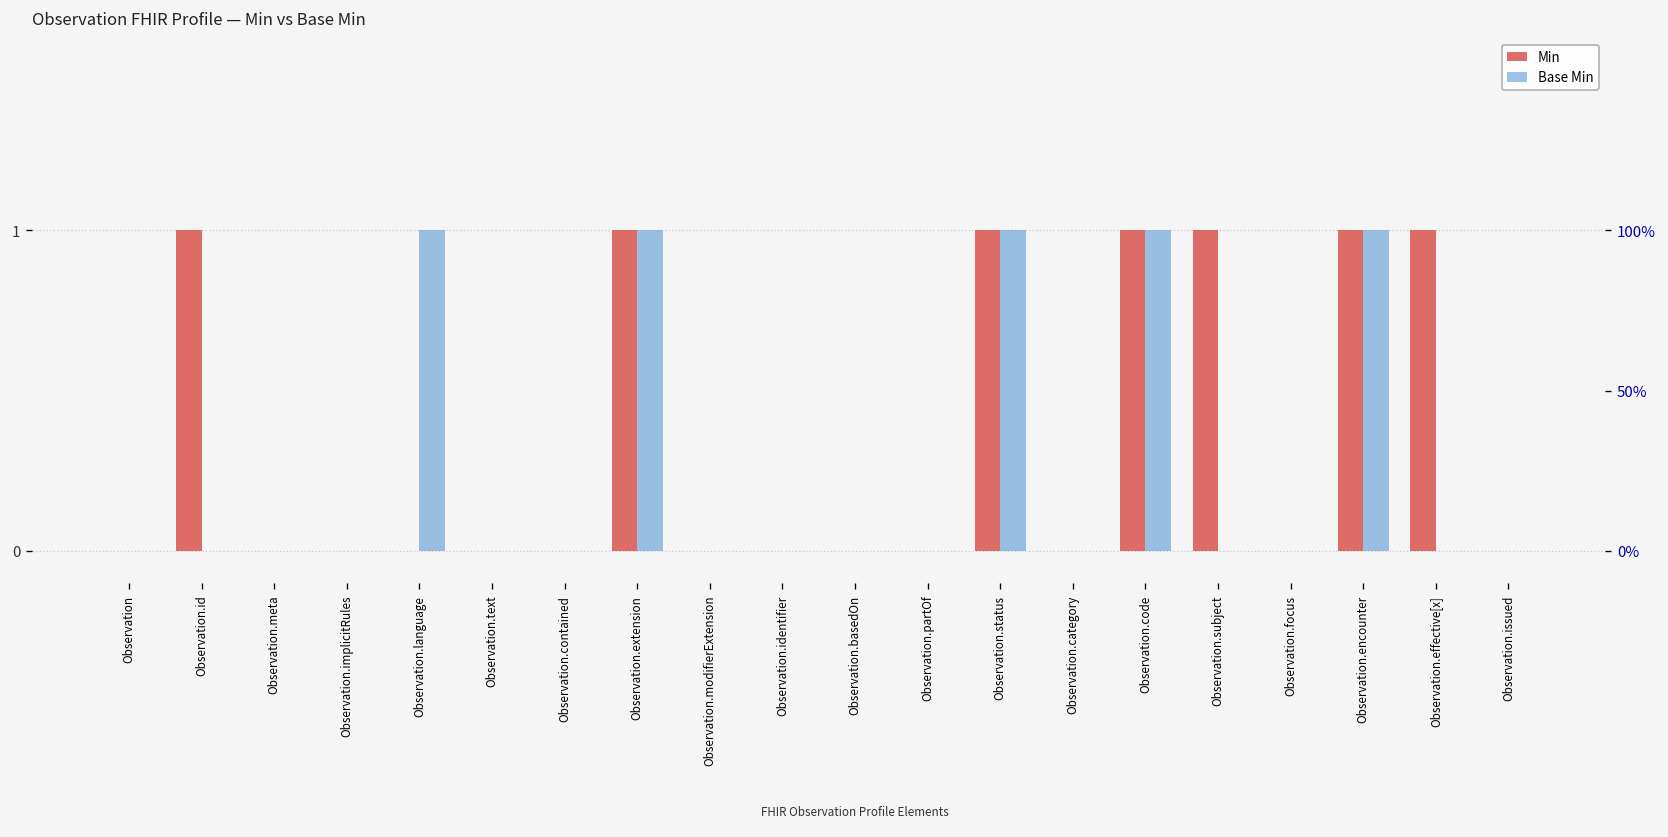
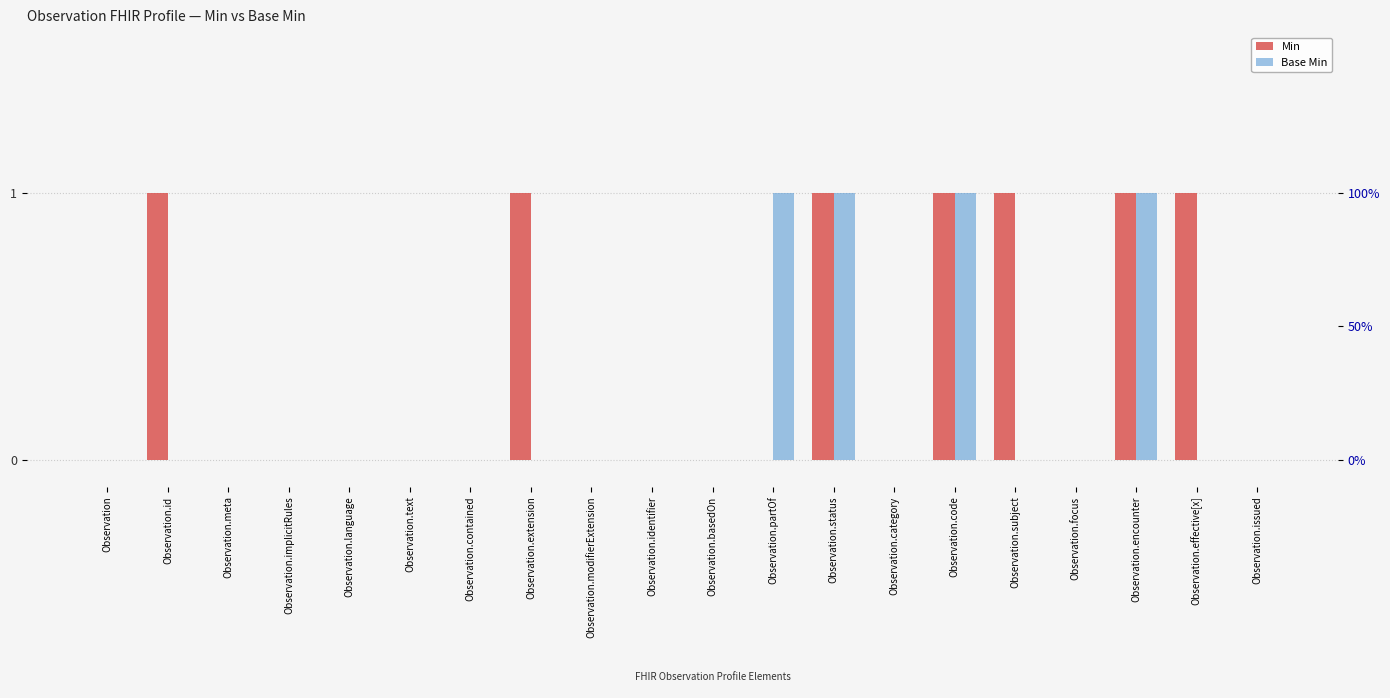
Base Min, Observation.language: 1 -> 0
Base Min, Observation.extension: 1 -> 0
Base Min, Observation.partOf: 0 -> 1
